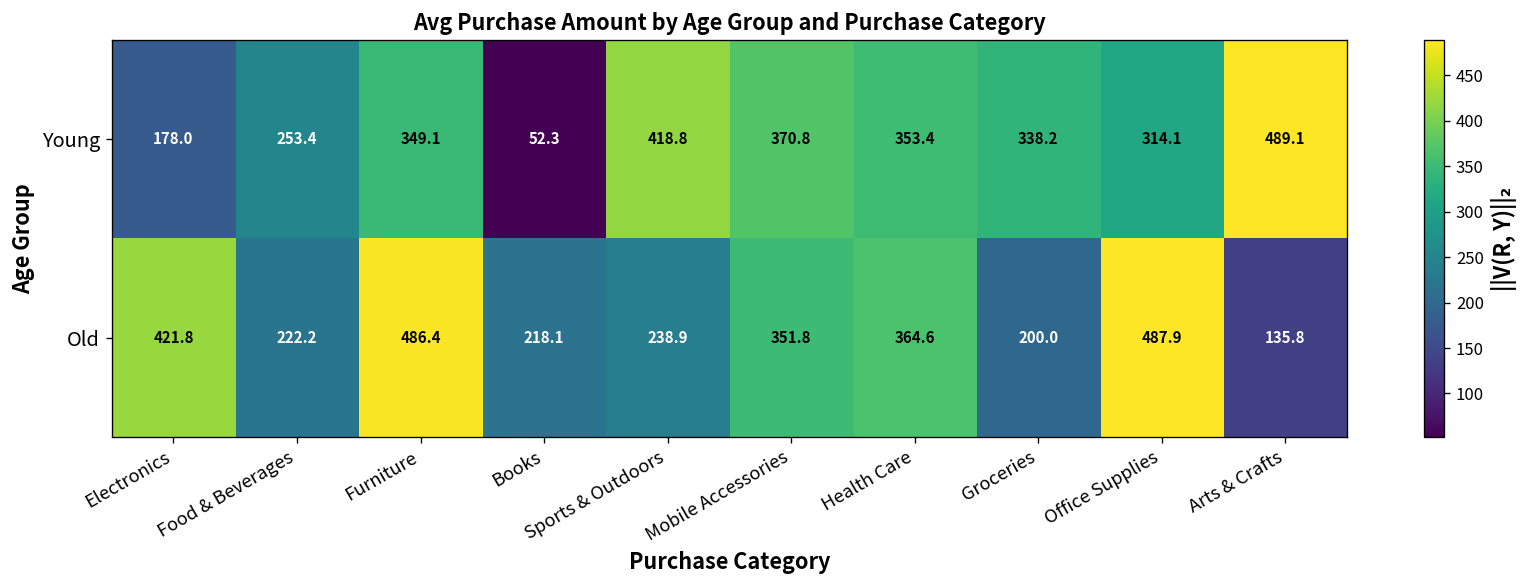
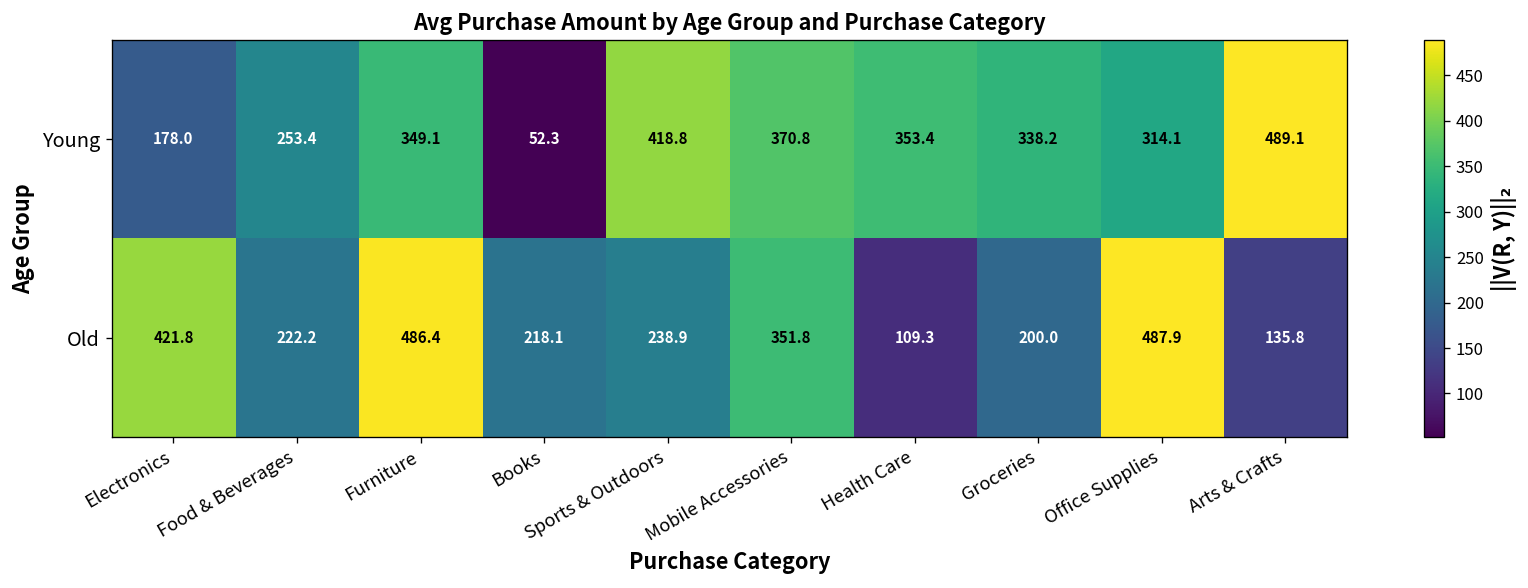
Old, Health Care: 364.6 -> 109.3
